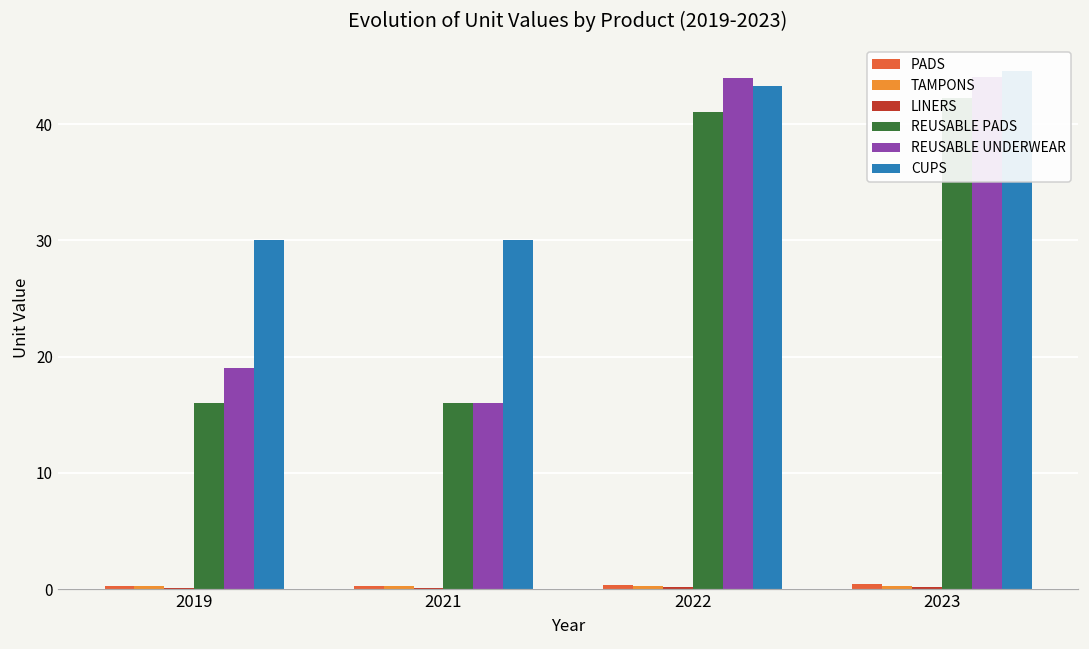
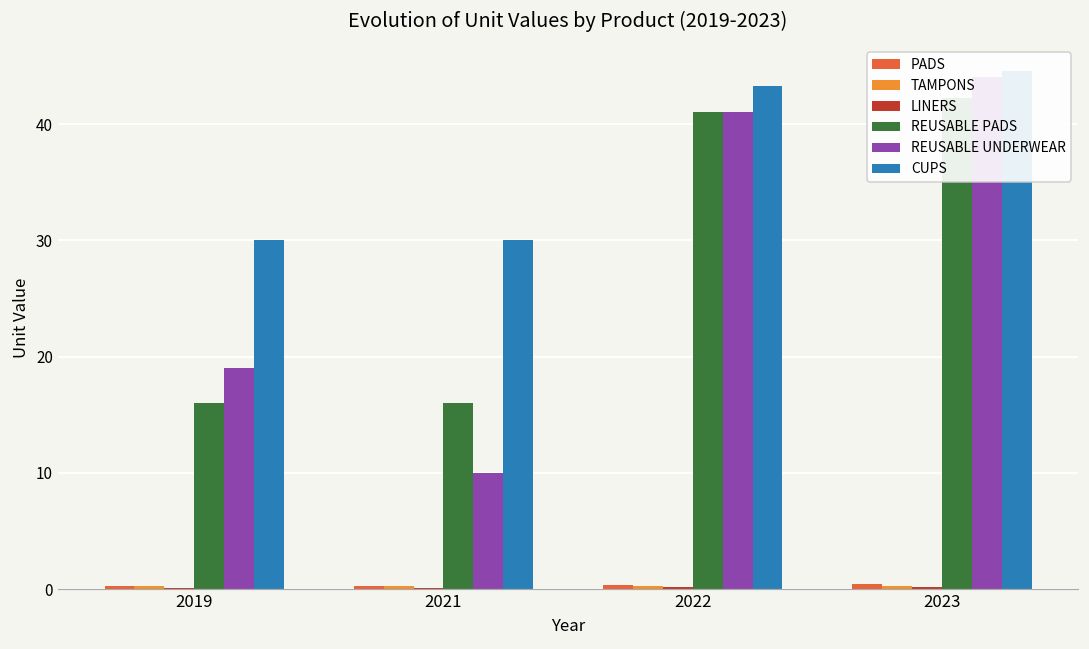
REUSABLE UNDERWEAR, 2021: 16 -> 10
REUSABLE UNDERWEAR, 2022: 44 -> 41
